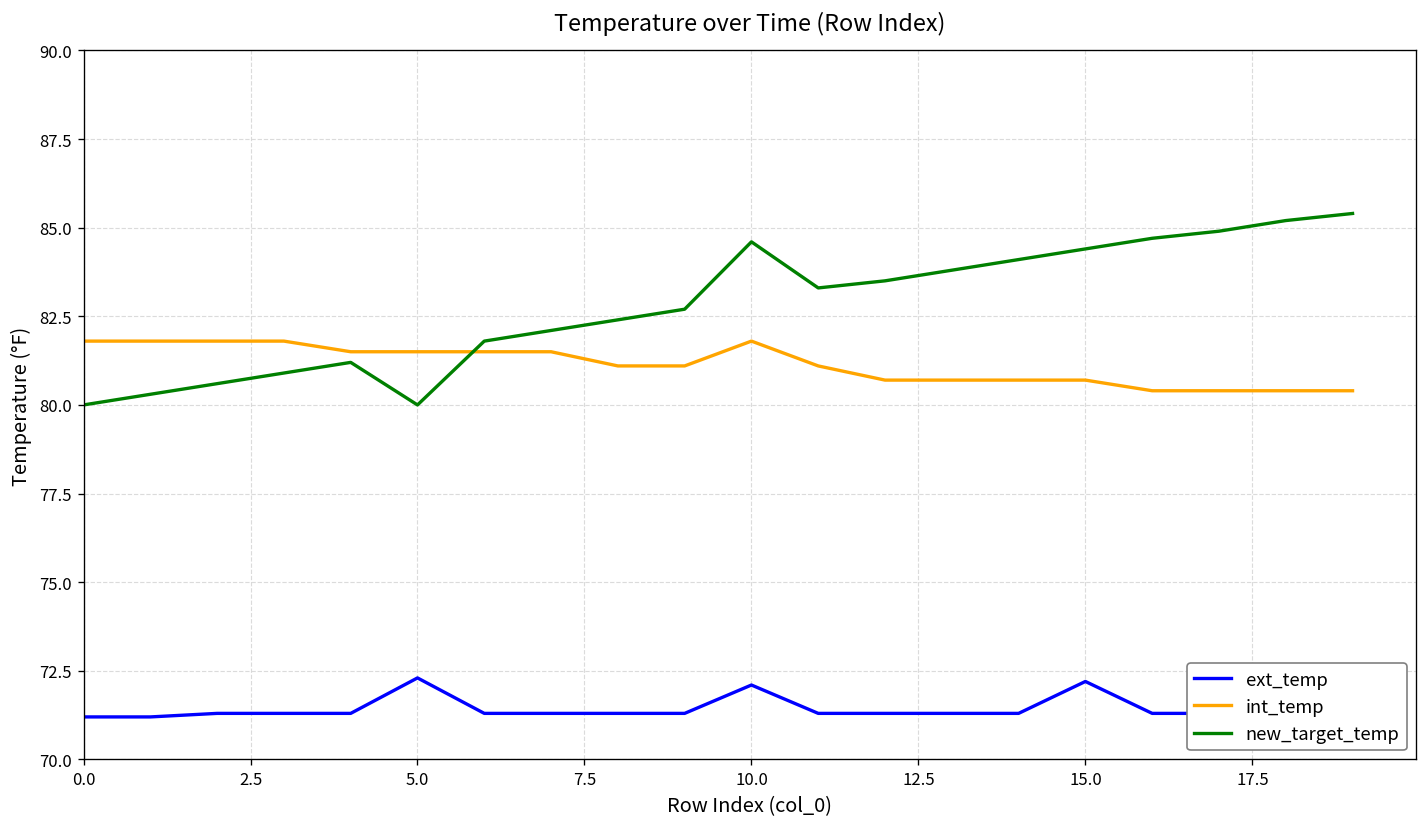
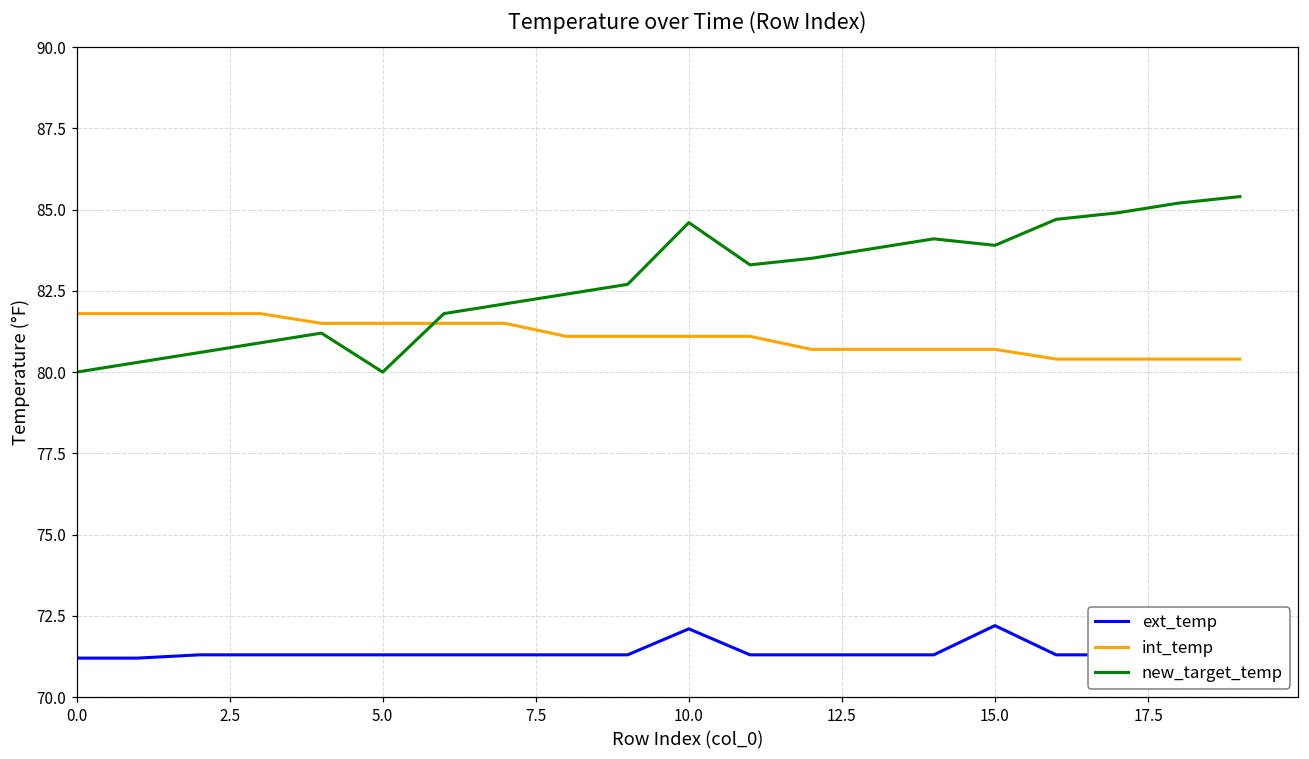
ext_temp, 5.0: 72.3 -> 71.3
int_temp, 10.0: 81.8 -> 81.1
new_target_temp, 15.0: 84.4 -> 83.9
